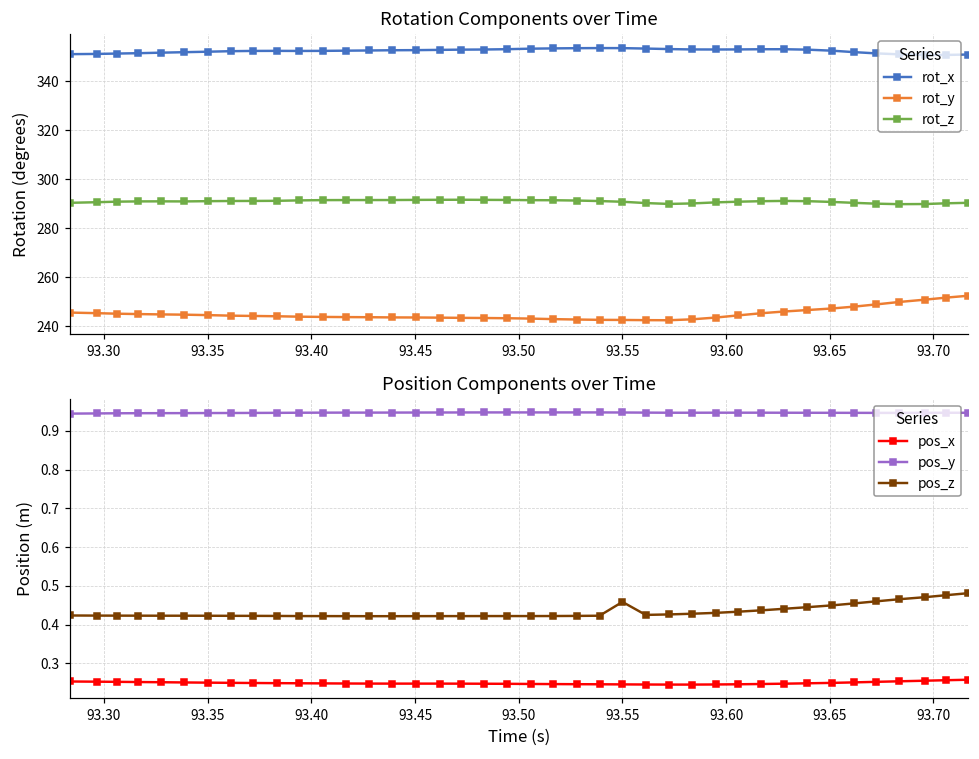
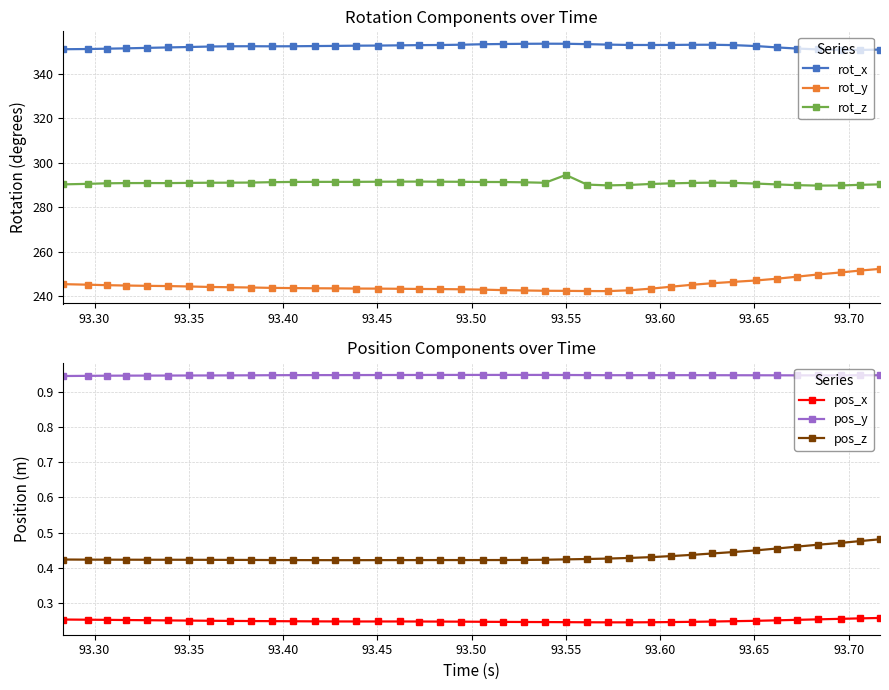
Rotation Components over Time, rot_z, 93.55: 291 -> 295
Position Components over Time, pos_z, 93.55: 0.46 -> 0.42
